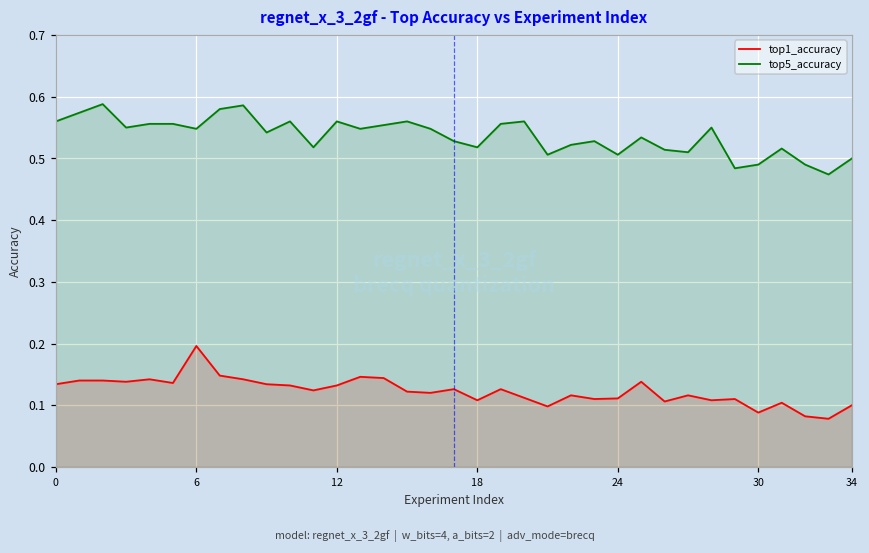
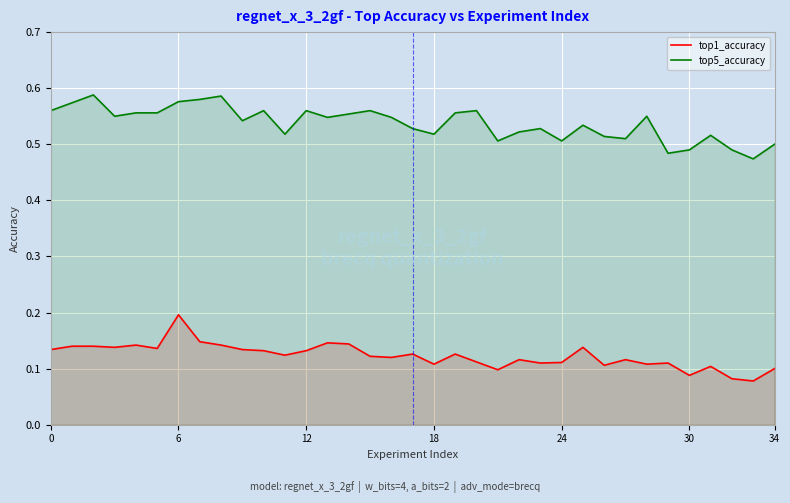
top5_accuracy, 6: 0.55 -> 0.58
